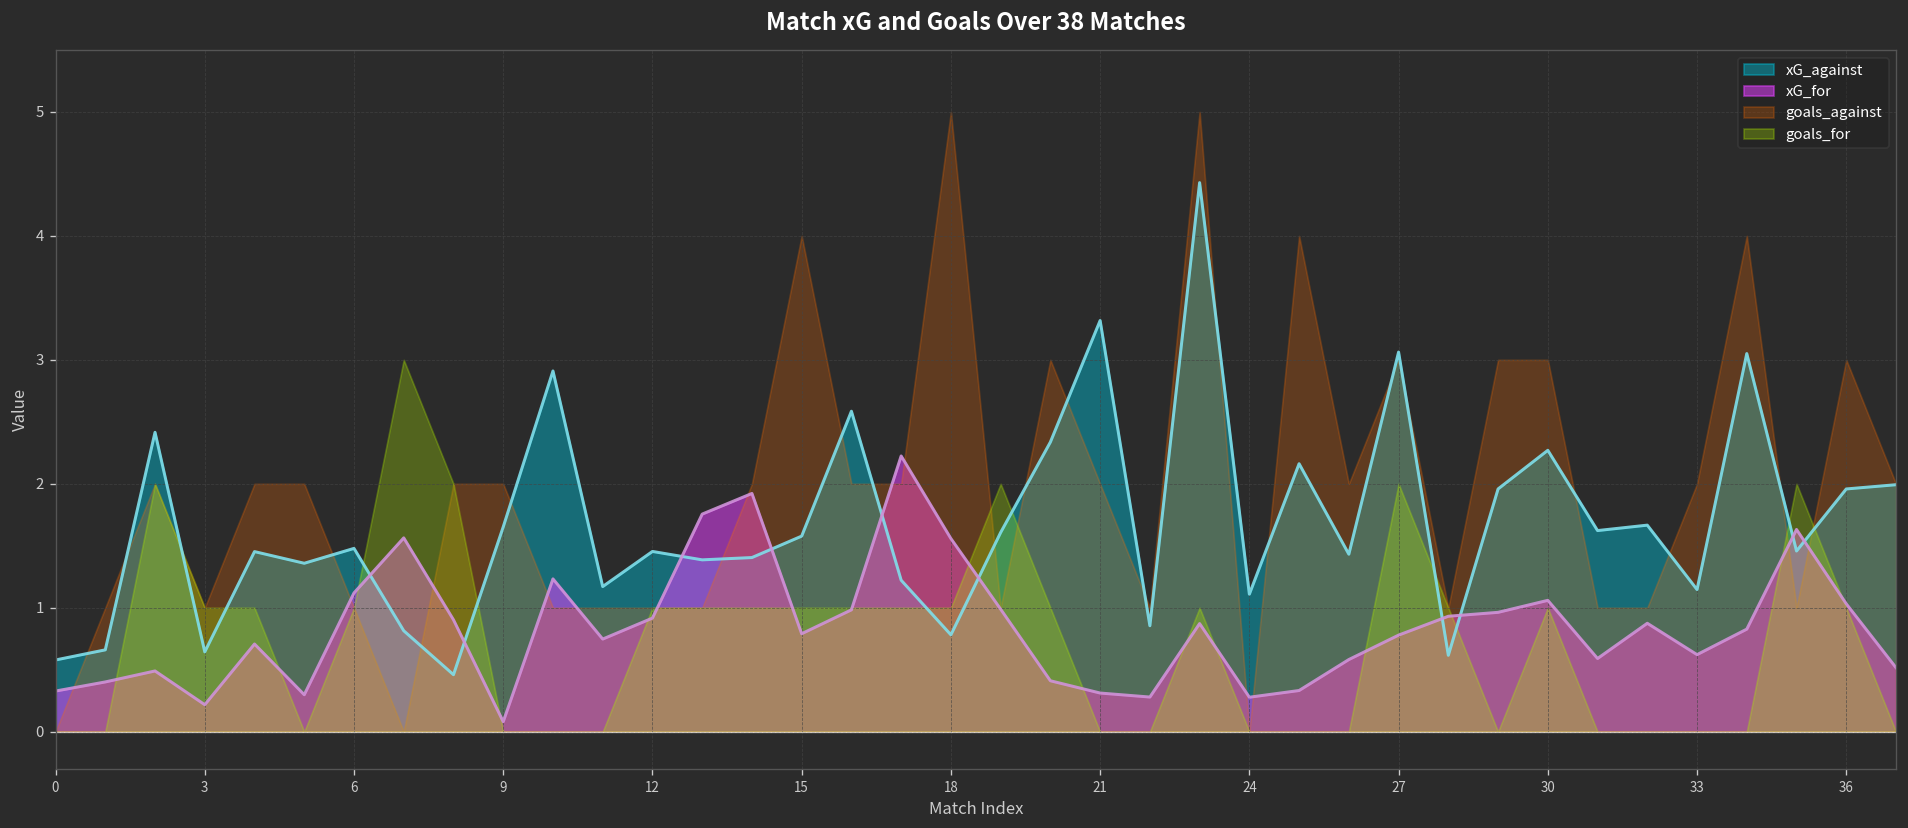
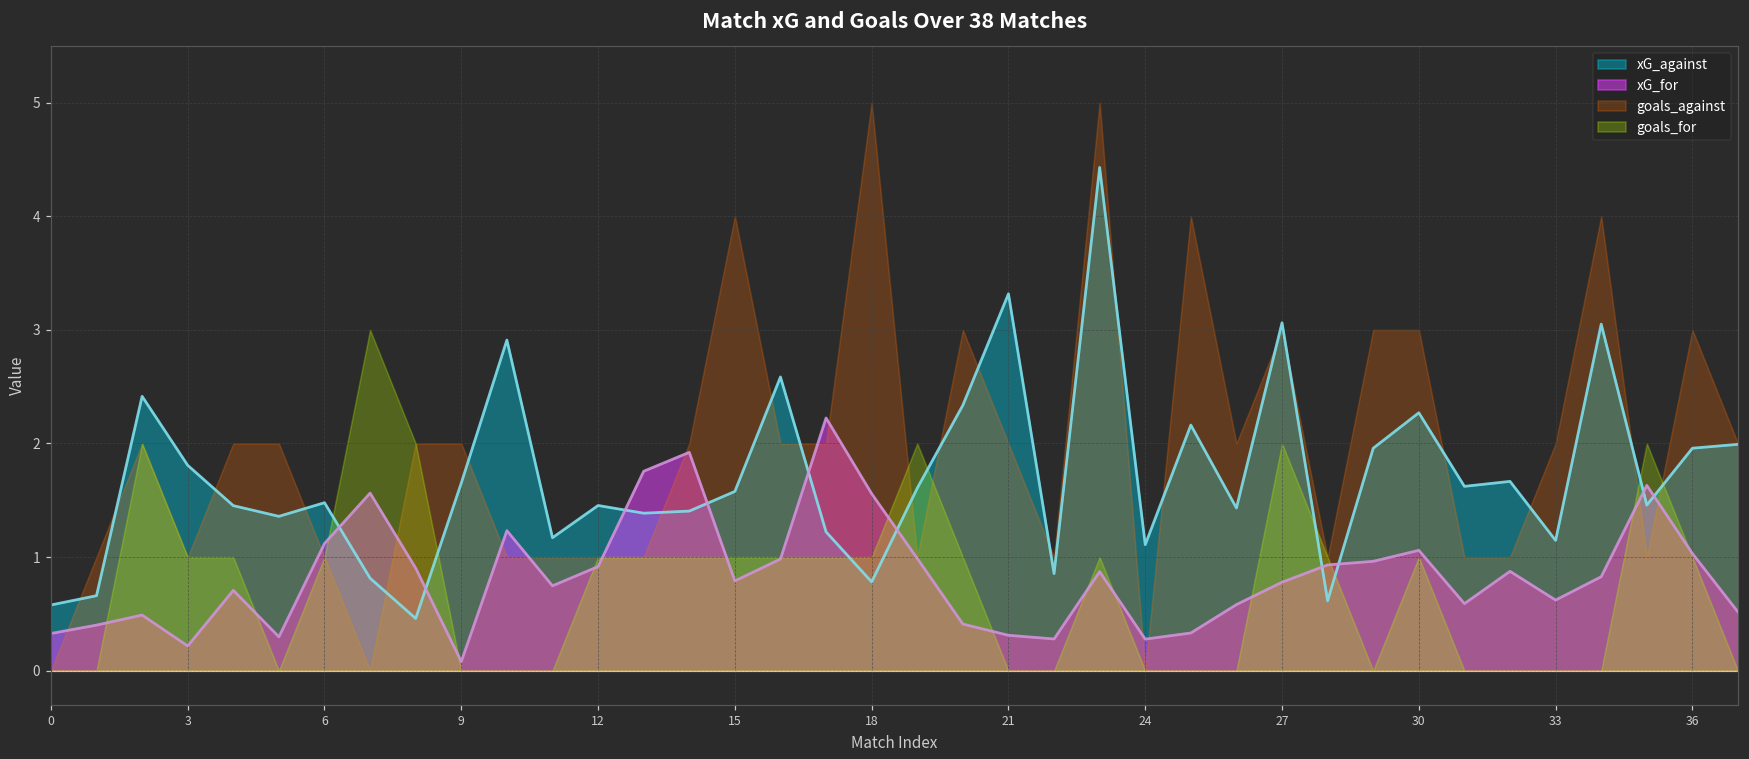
xG_against, 3: 0.64 -> 1.81
